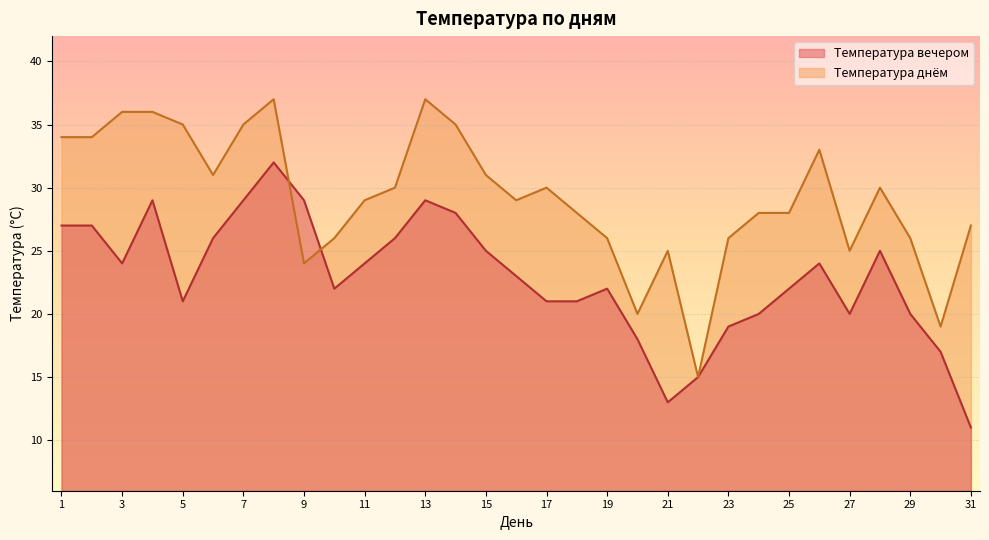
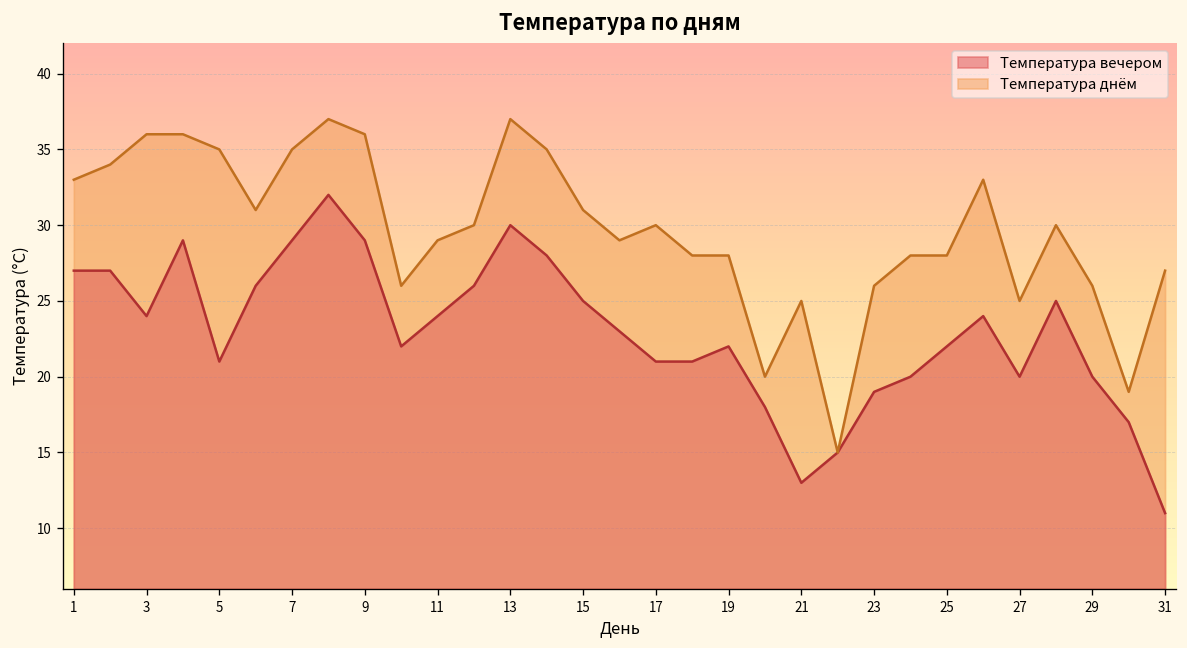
Температура днём, 1: 34 -> 33
Температура днём, 9: 24 -> 36
Температура вечером, 13: 29 -> 30
Температура днём, 19: 26 -> 28
